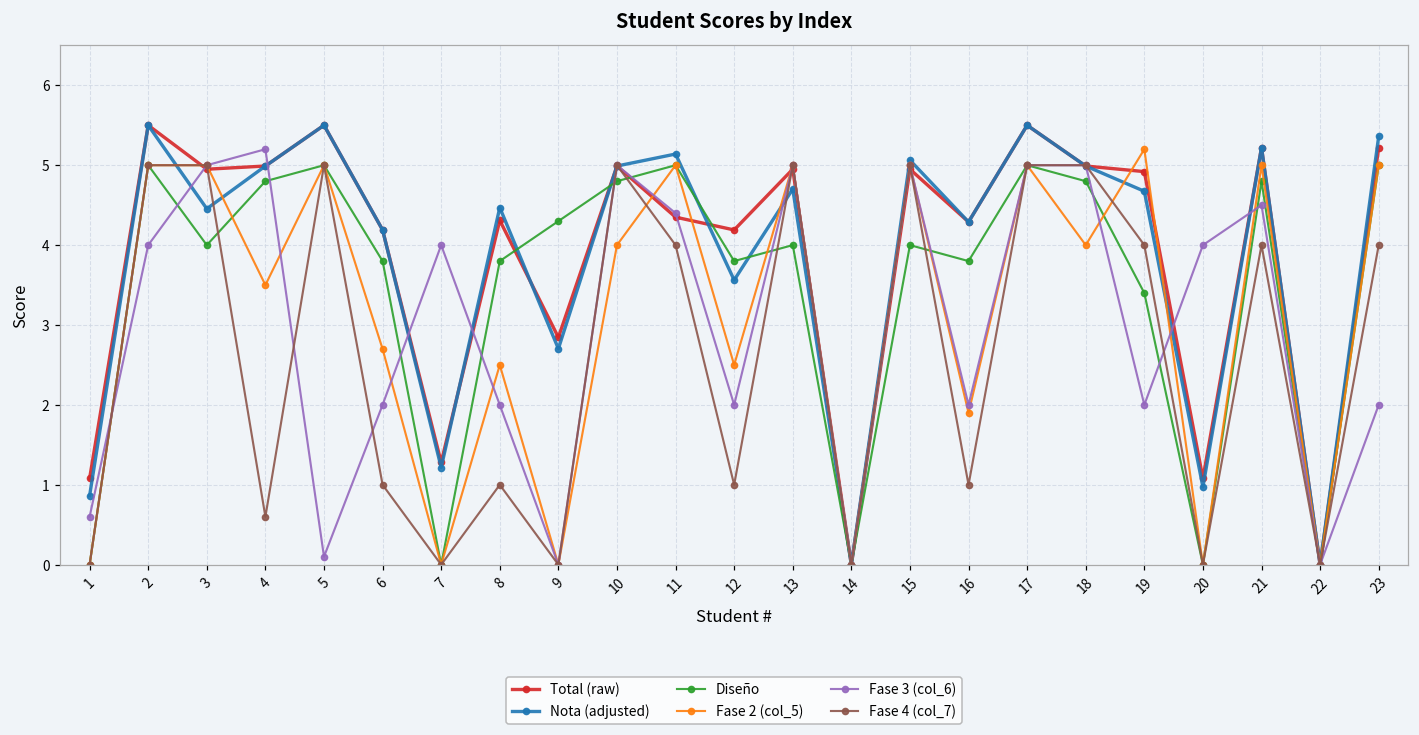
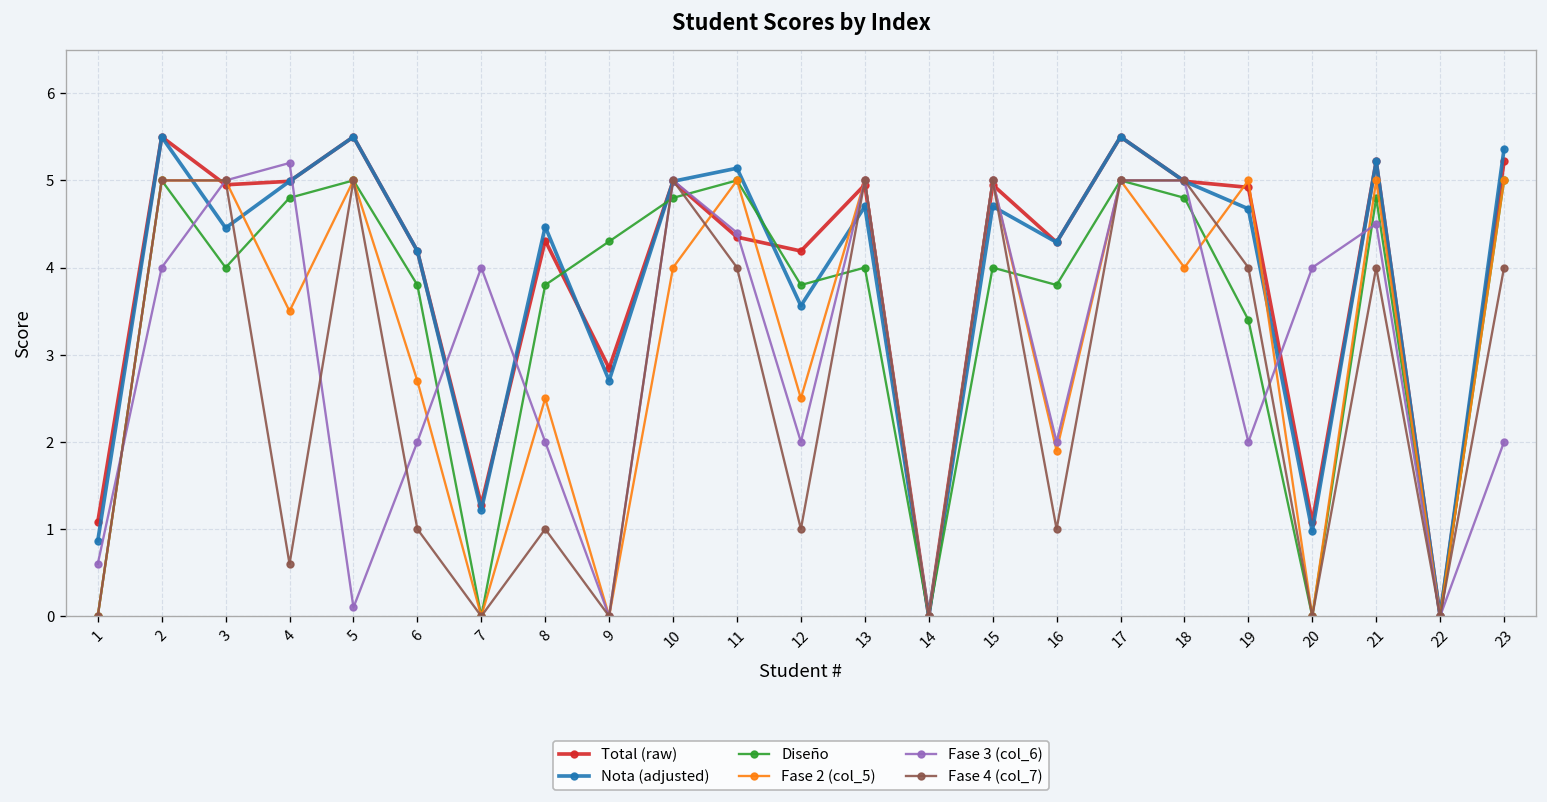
Nota (adjusted), 15: 5.1 -> 4.7
Fase 2 (col_5), 19: 5.2 -> 5.0
